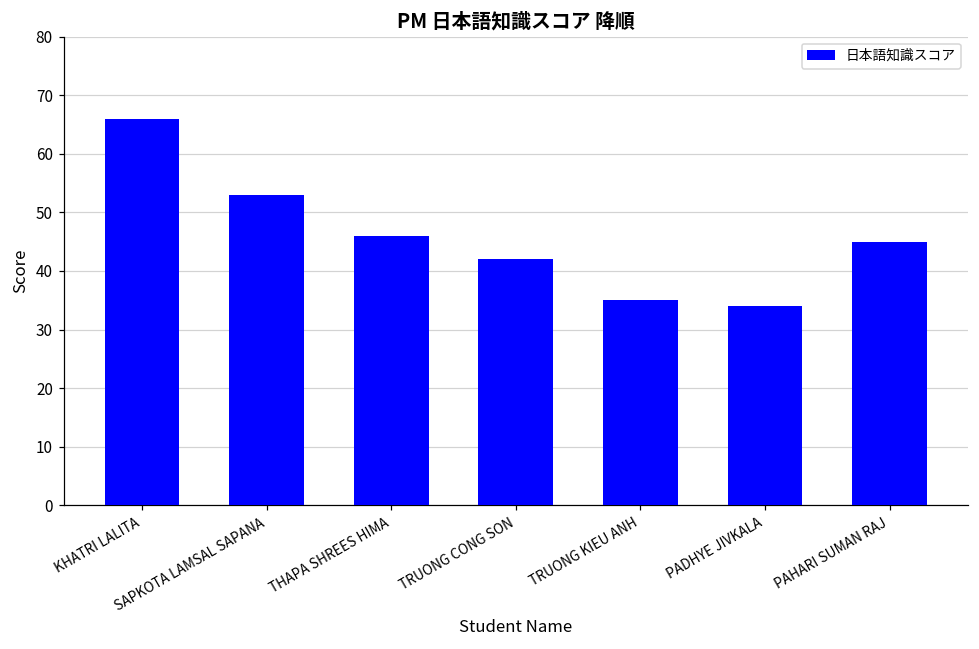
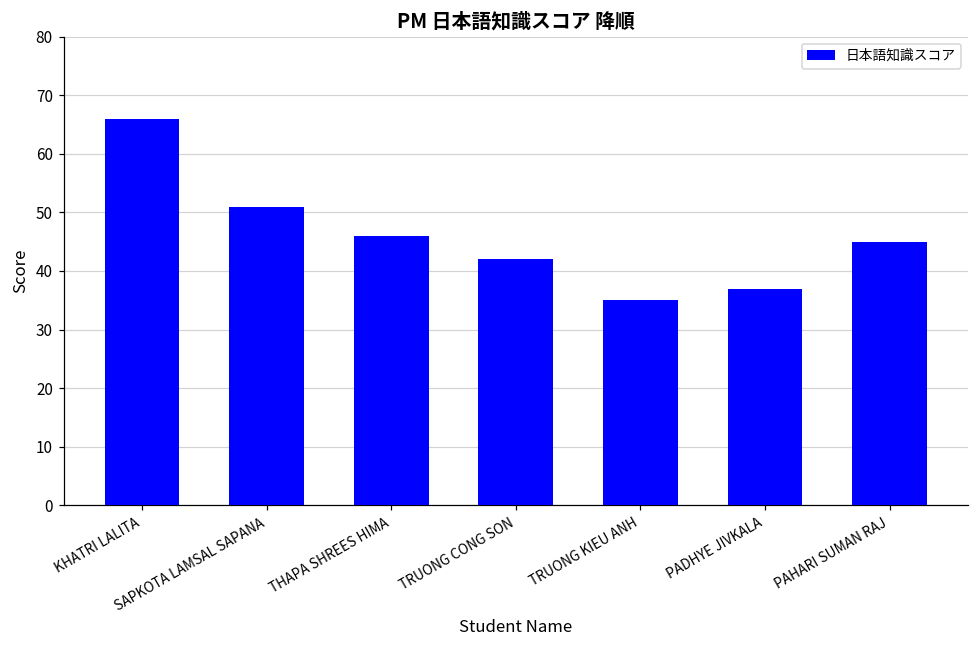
SAPKOTA LAMSAL SAPANA: 53 -> 51
PADHYE JIVKALA: 34 -> 37
